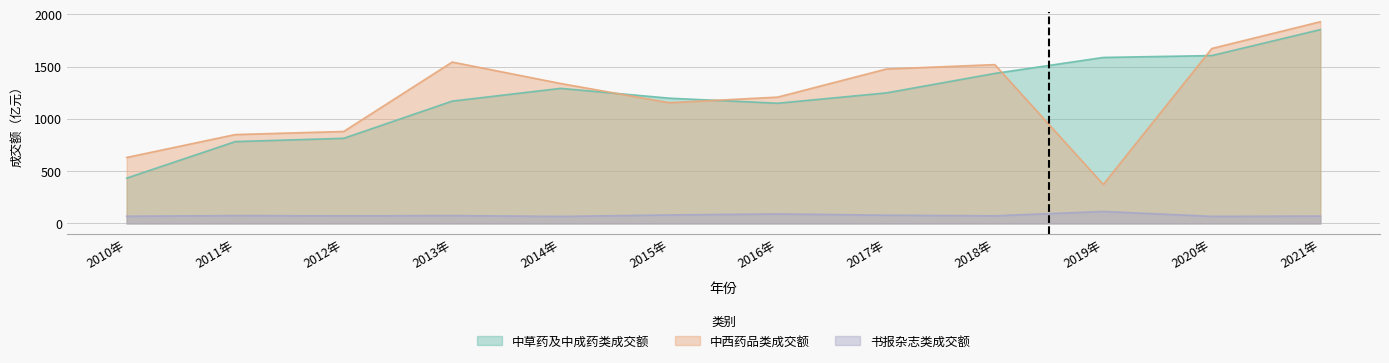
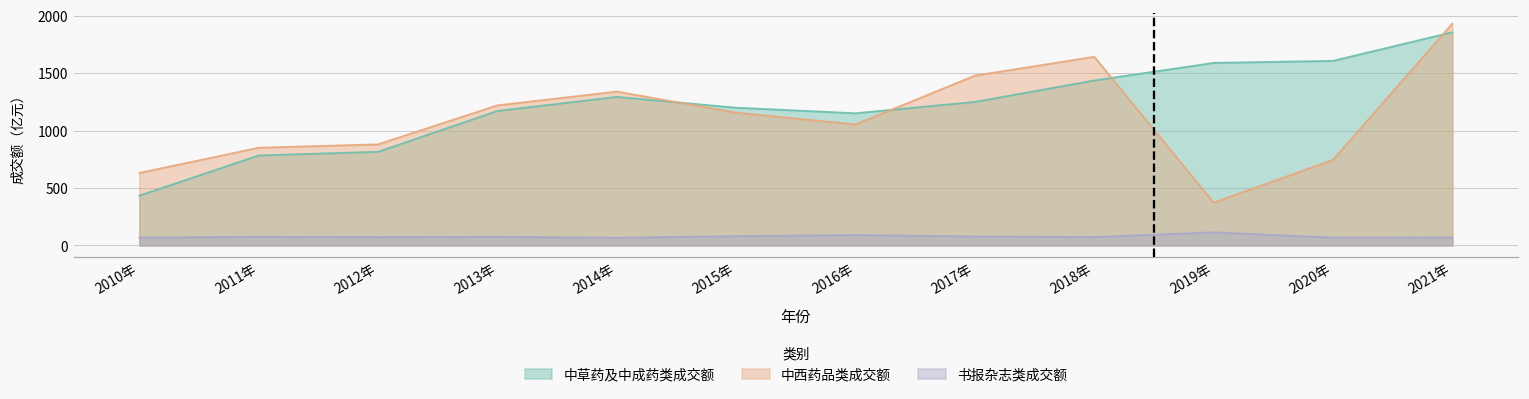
中西药品类成交额, 2013年: 1540 -> 1220
中西药品类成交额, 2016年: 1210 -> 1050
中西药品类成交额, 2018年: 1520 -> 1640
中西药品类成交额, 2020年: 1670 -> 740
